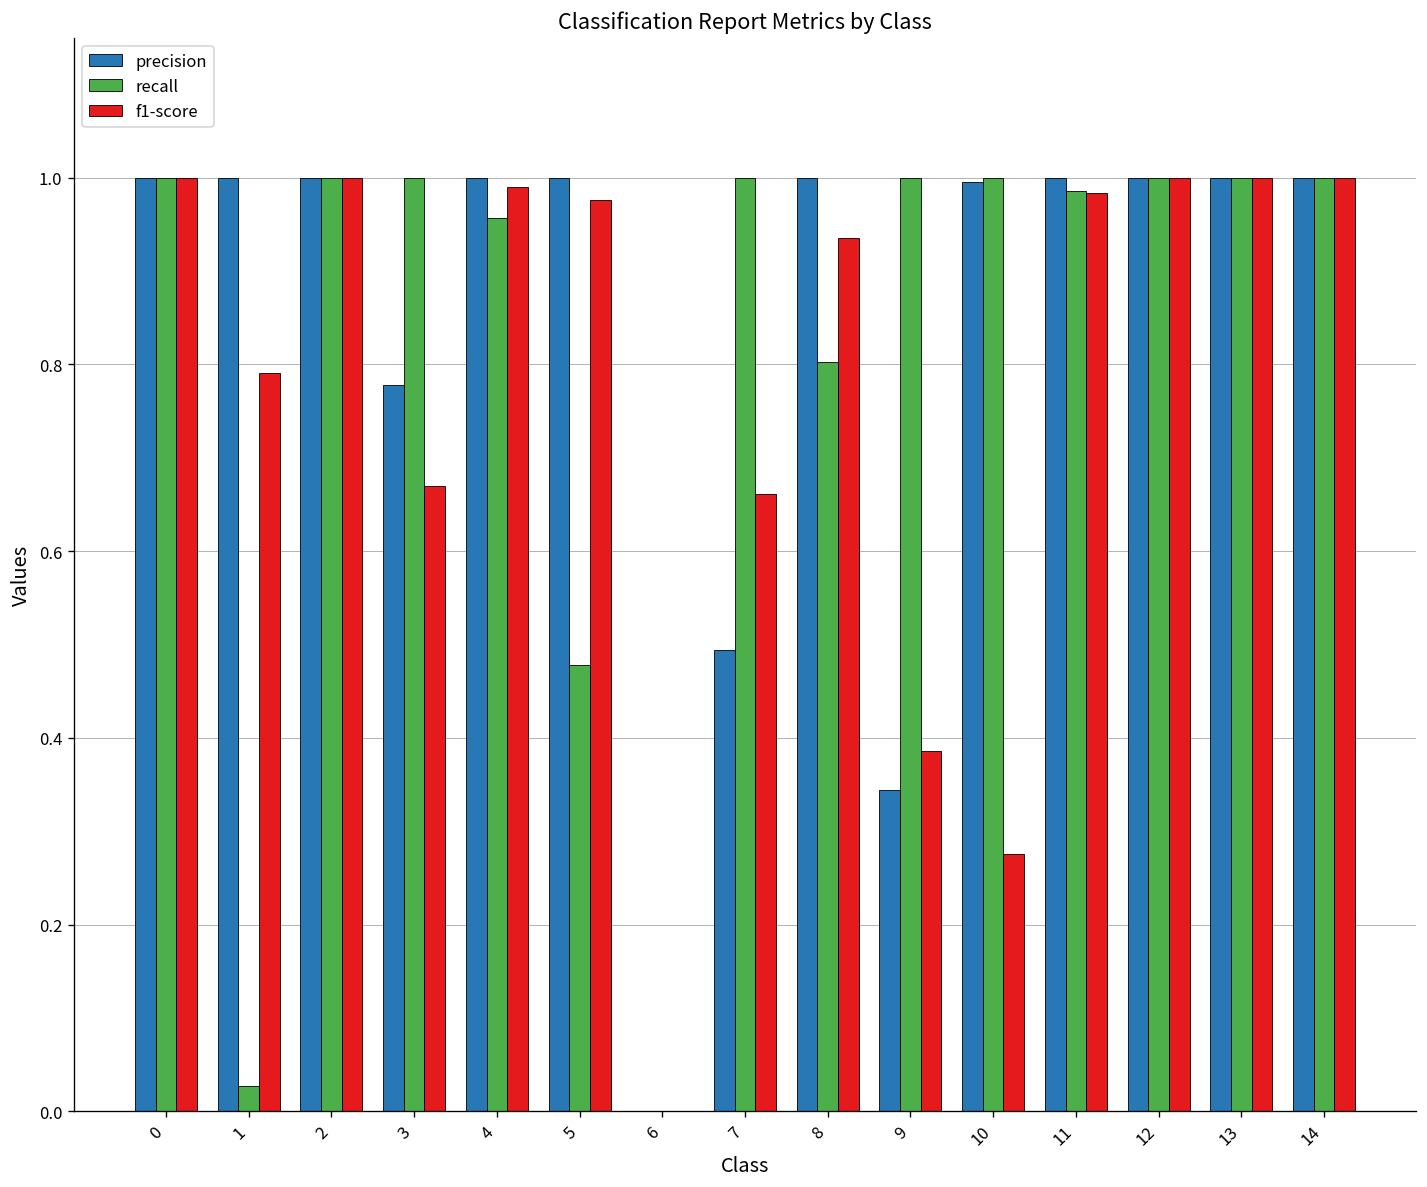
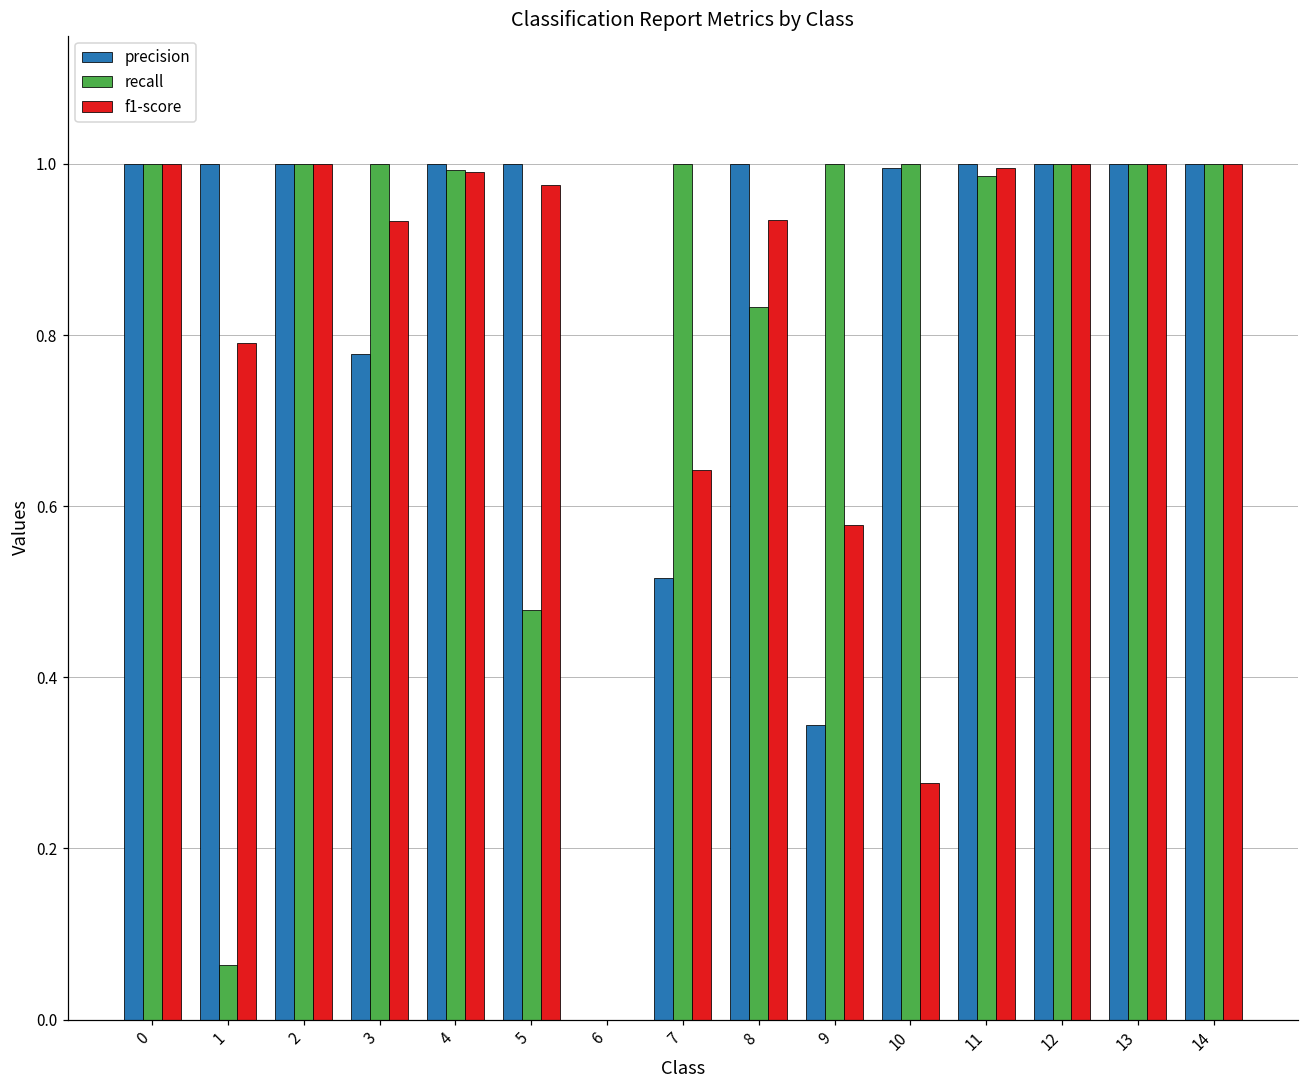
recall, 1: 0.03 -> 0.06
f1-score, 3: 0.67 -> 0.93
recall, 4: 0.96 -> 0.99
precision, 7: 0.49 -> 0.52
f1-score, 7: 0.66 -> 0.64
recall, 8: 0.80 -> 0.83
f1-score, 9: 0.39 -> 0.58
f1-score, 11: 0.98 -> 1.00
